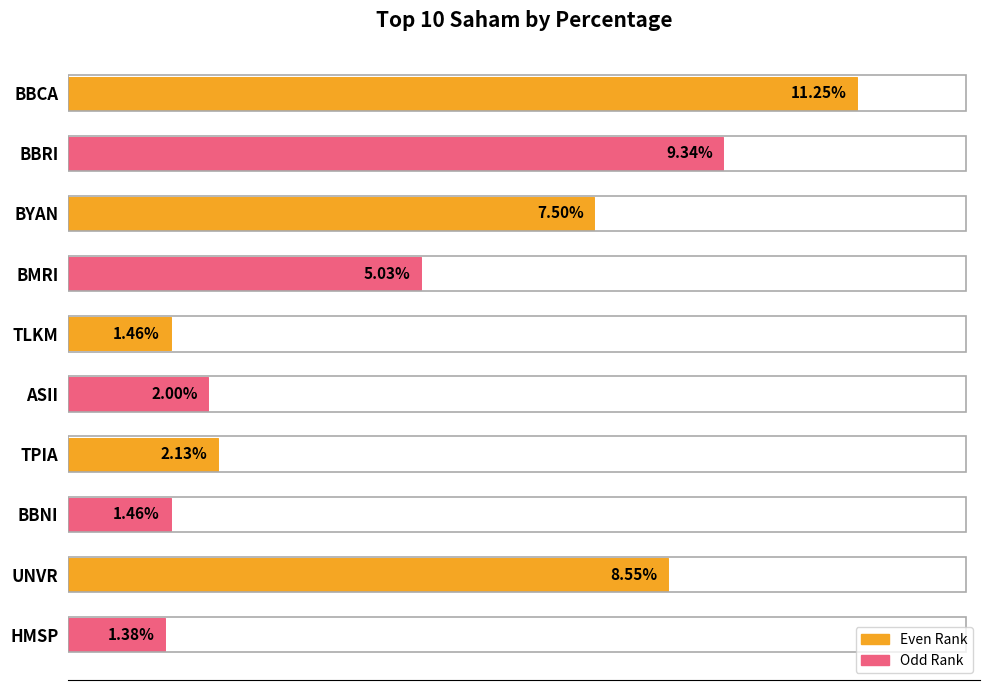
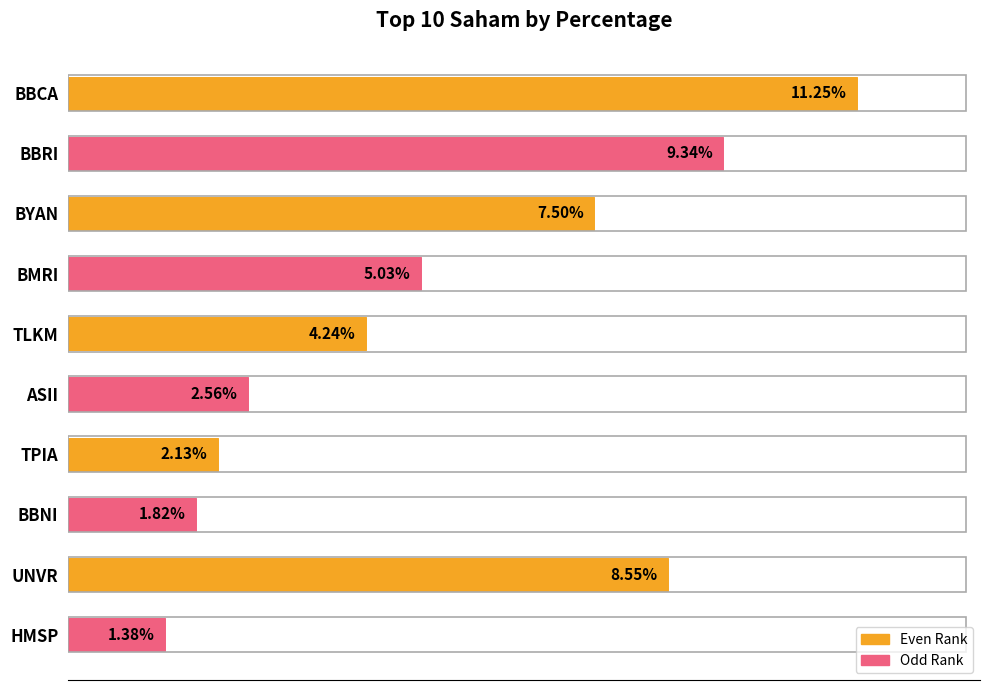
TLKM: 1.46% -> 4.24%
ASII: 2.00% -> 2.56%
BBNI: 1.46% -> 1.82%
